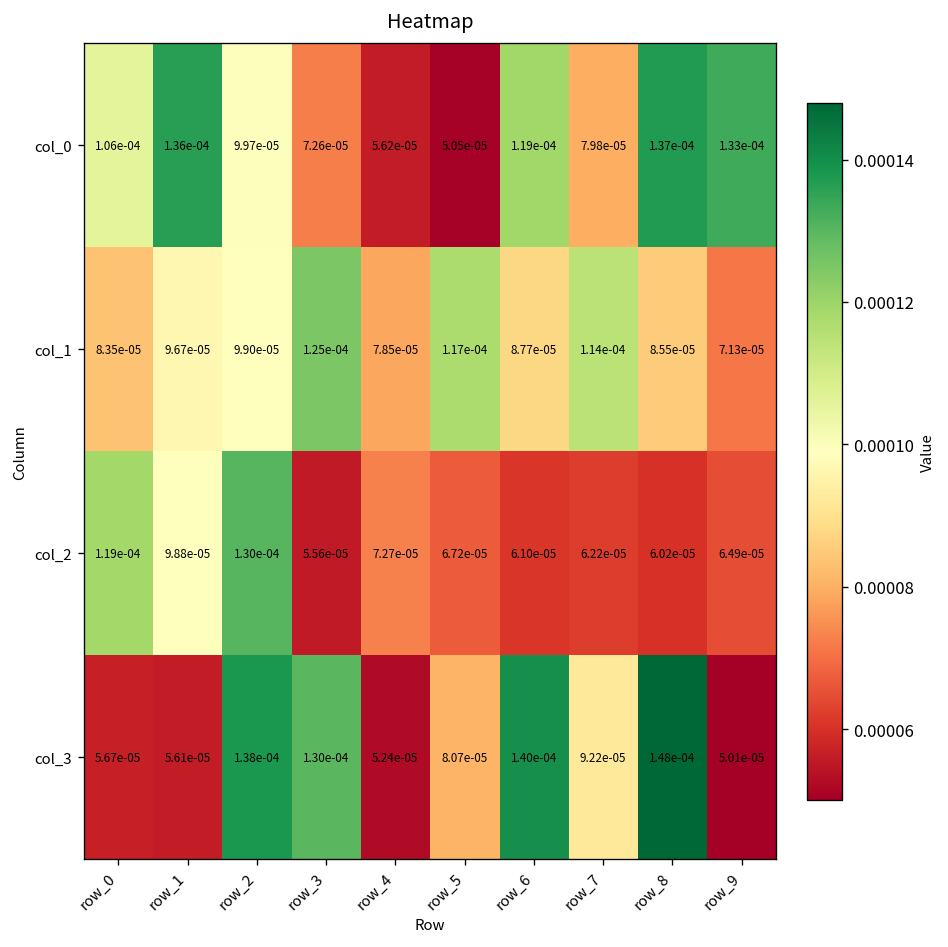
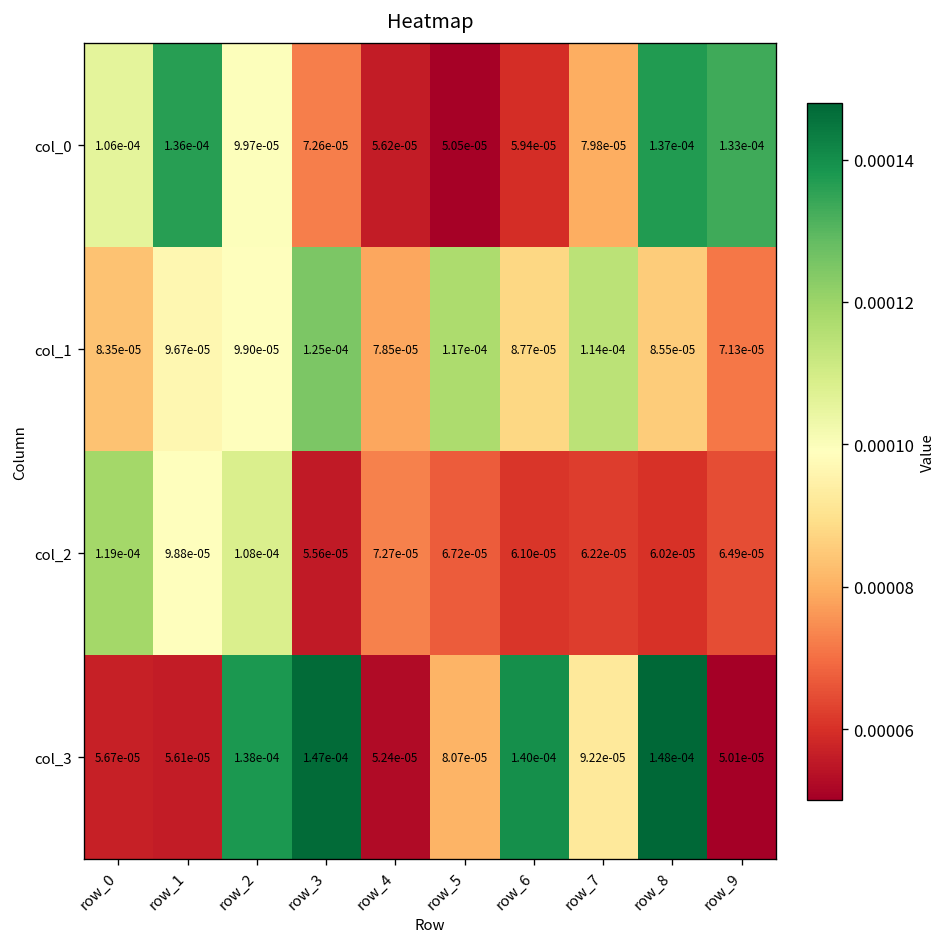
col_0, row_6: 1.19e-04 -> 5.94e-05
col_2, row_2: 1.30e-04 -> 1.08e-04
col_3, row_3: 1.30e-04 -> 1.47e-04
